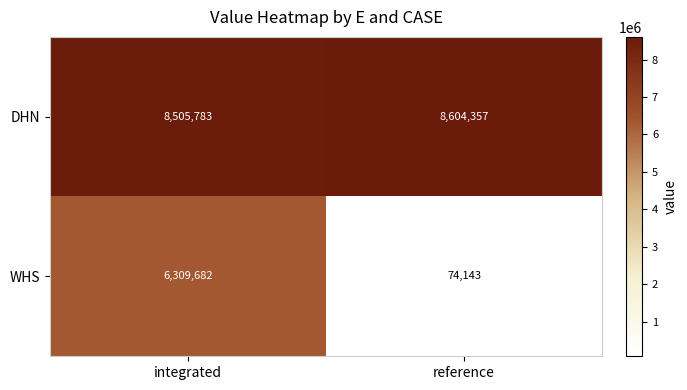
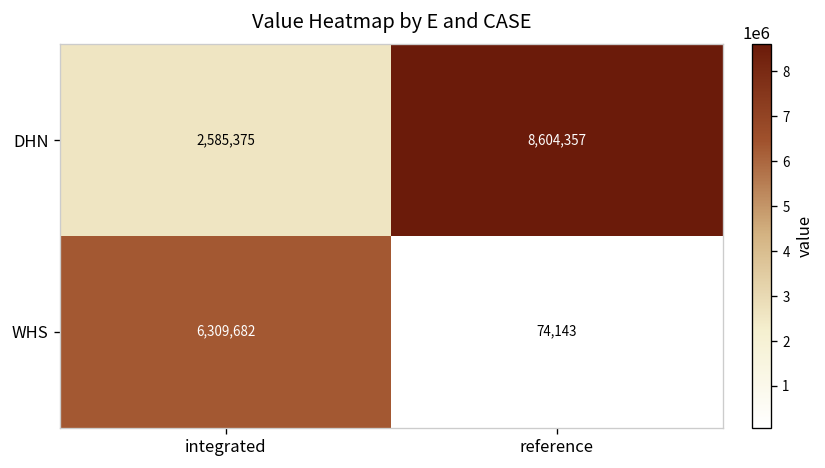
DHN, integrated: 8,505,783 -> 2,585,375
